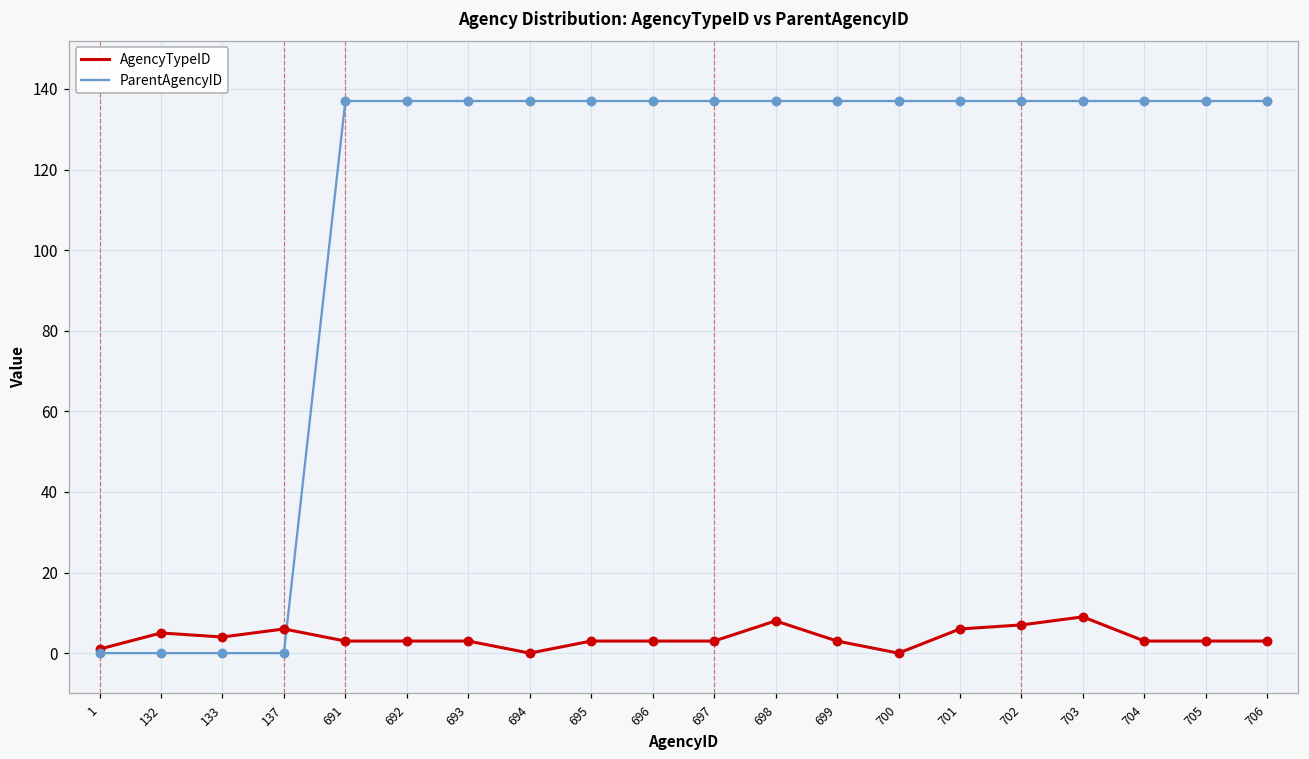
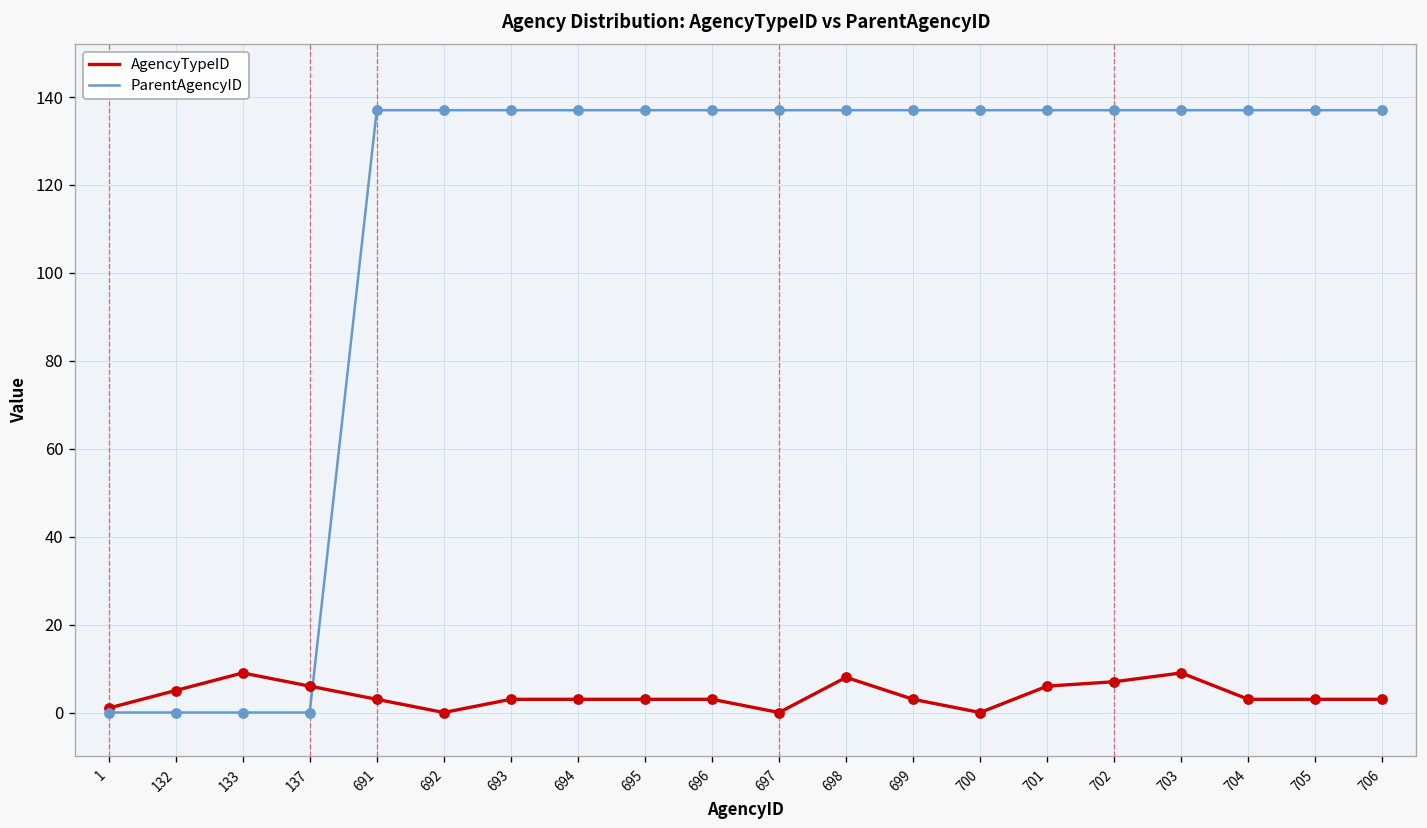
AgencyTypeID, 133: 4 -> 9
AgencyTypeID, 692: 3 -> 0
AgencyTypeID, 694: 0 -> 3
AgencyTypeID, 697: 3 -> 0
